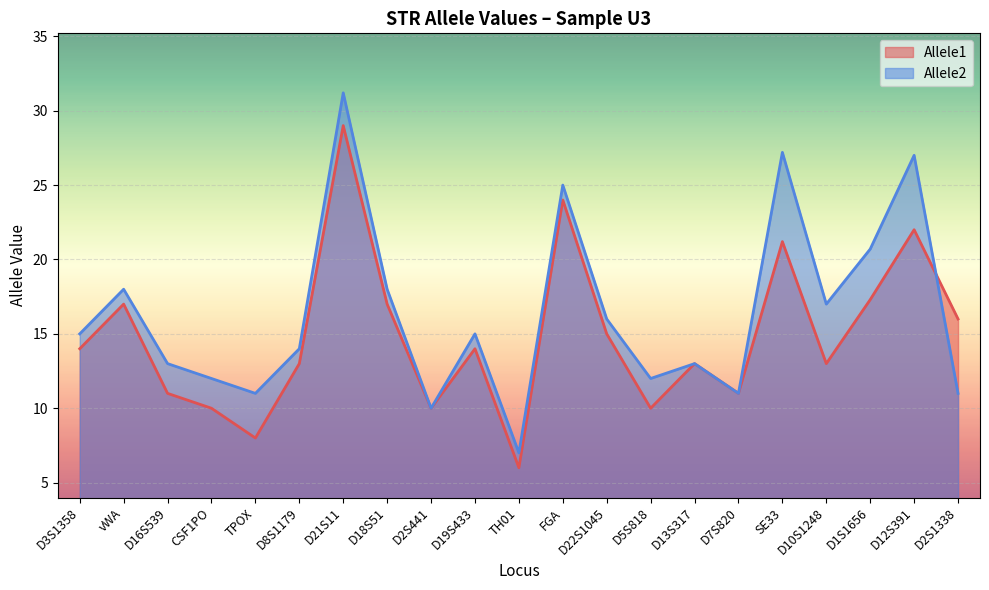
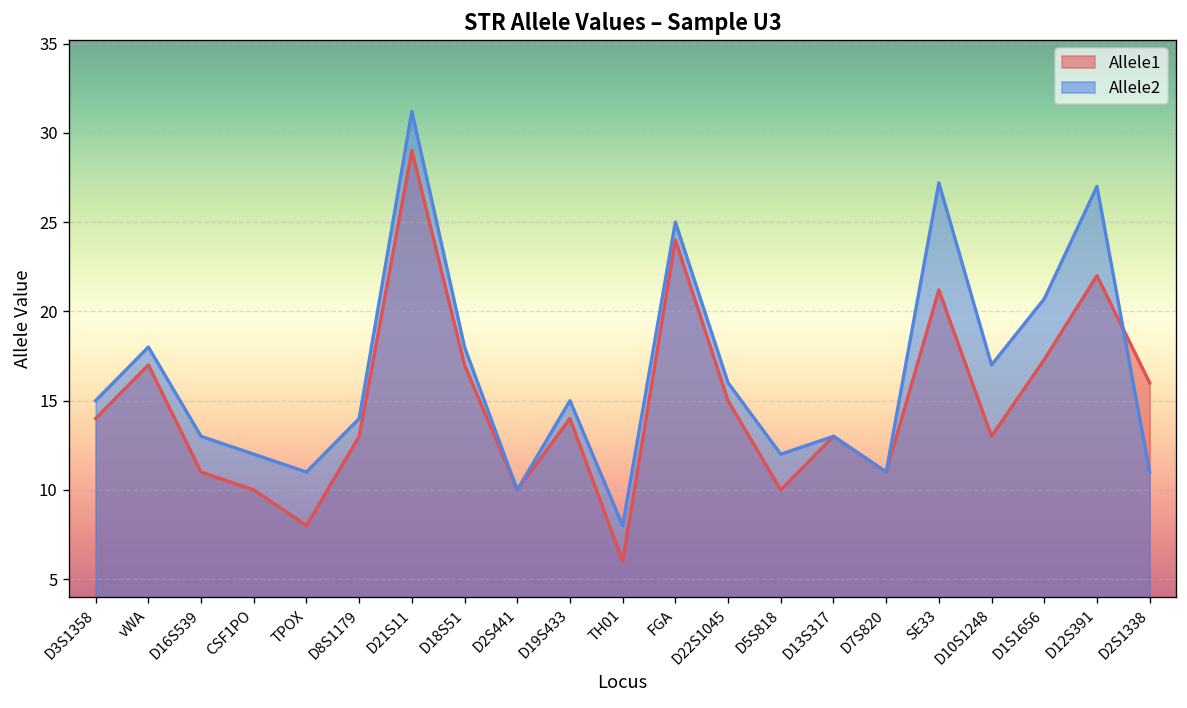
Allele2, TH01: 7 -> 8
